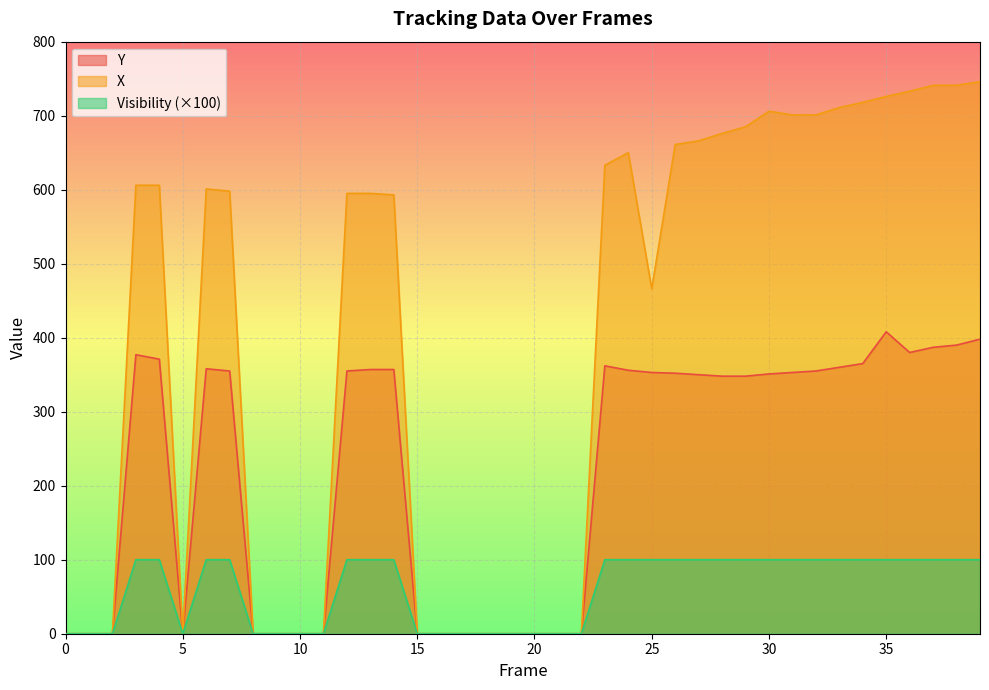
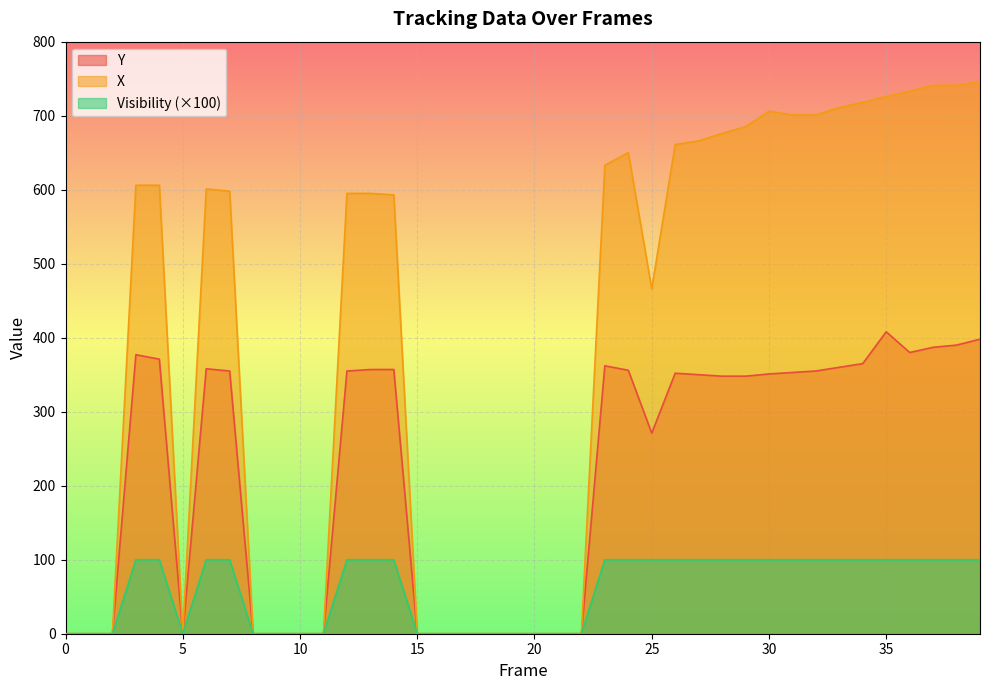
Y, 25: 350 -> 270
